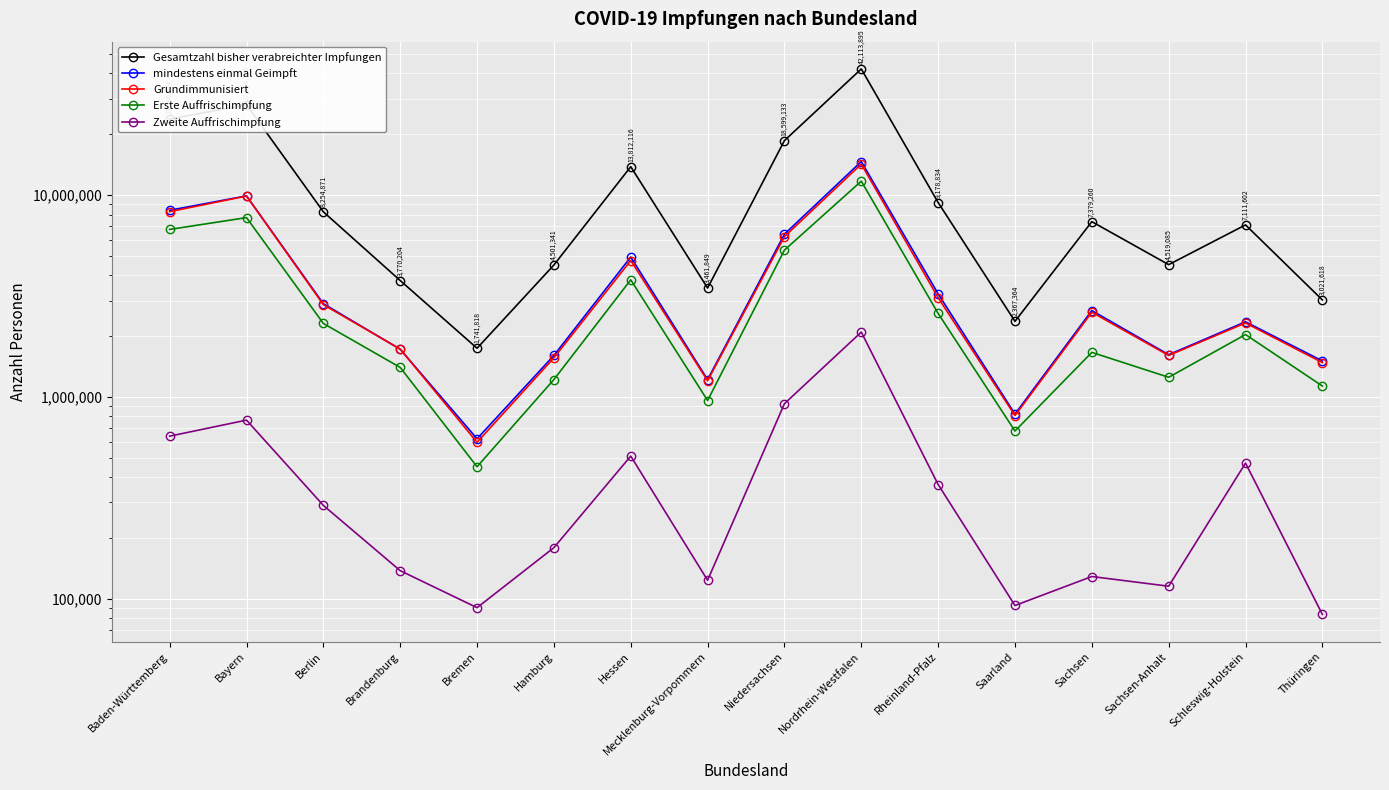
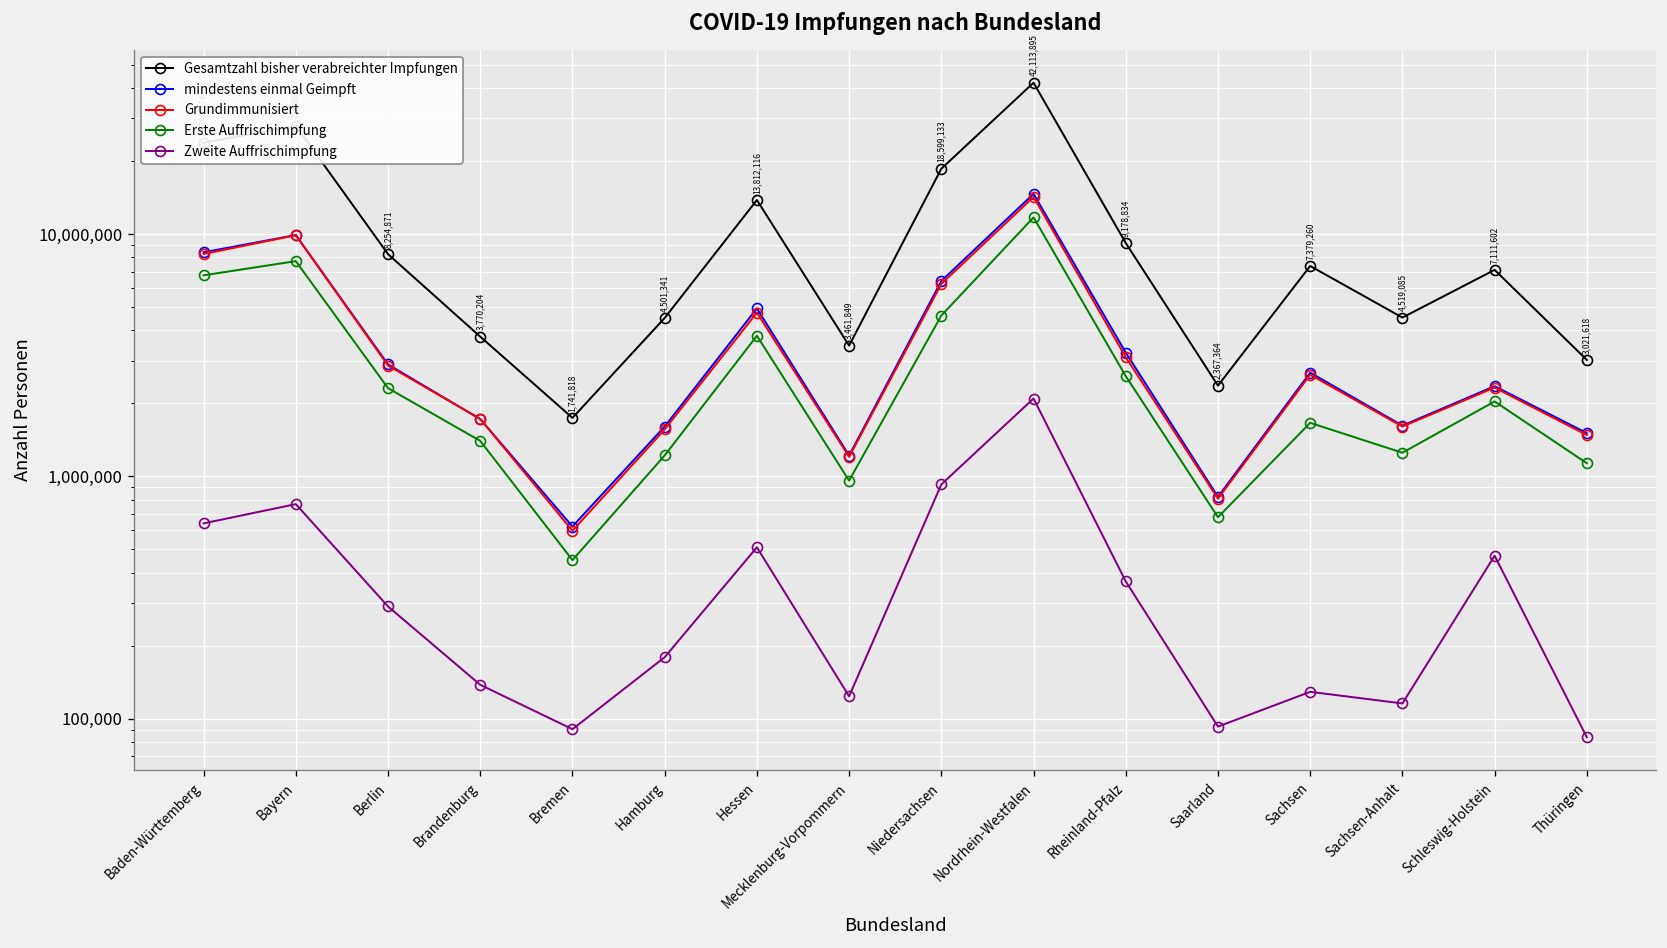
Erste Auffrischimpfung, Niedersachsen: 5,300,000 -> 4,600,000
